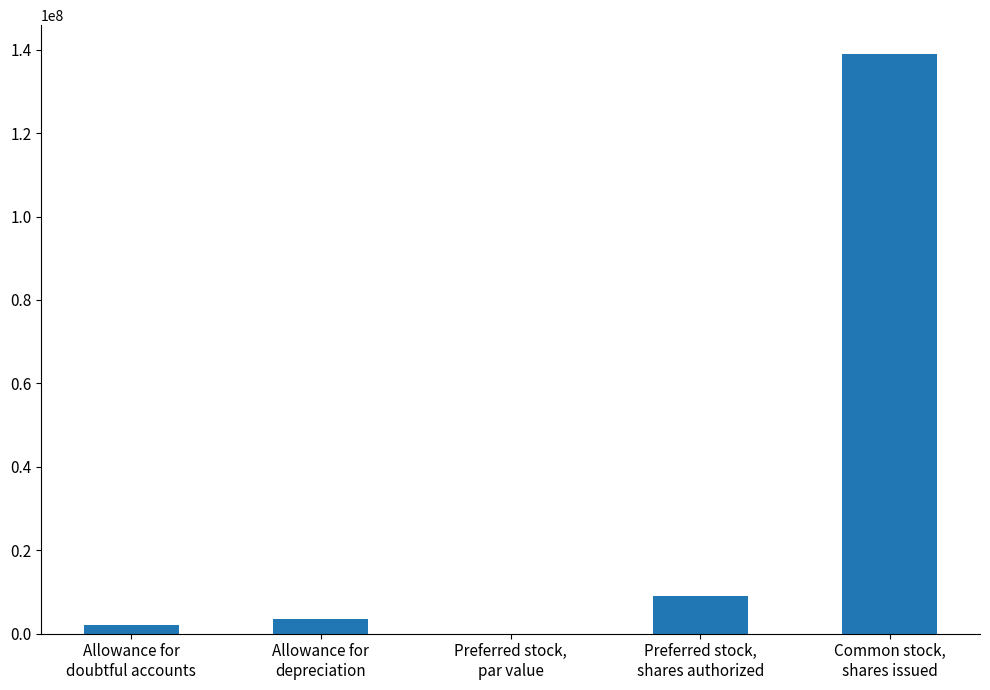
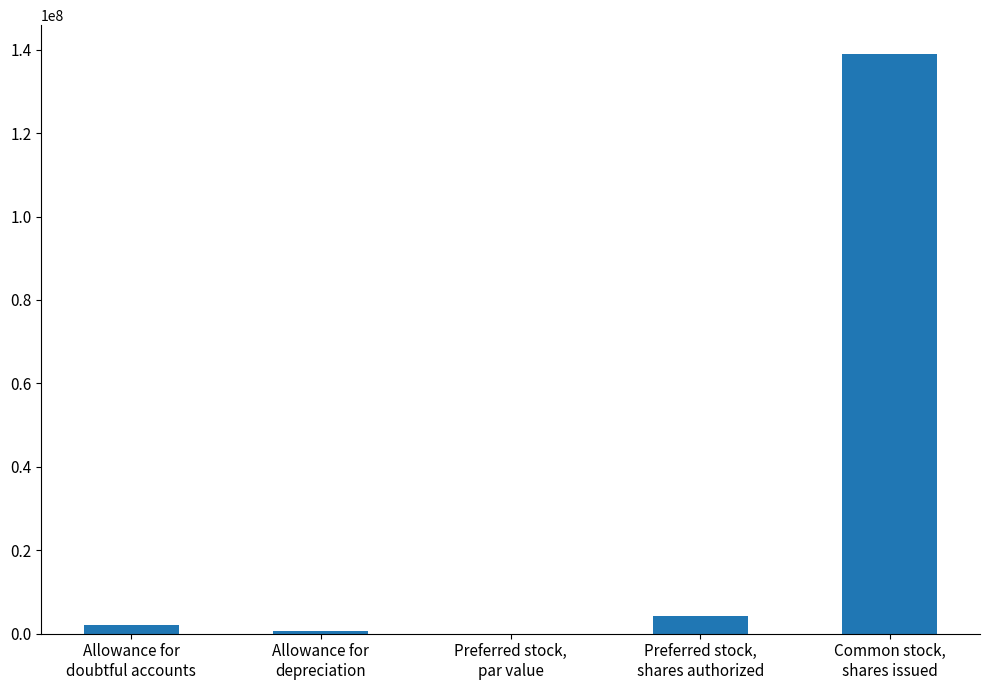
Allowance for depreciation: 3000000 -> 1000000
Preferred stock, shares authorized: 9000000 -> 4000000
